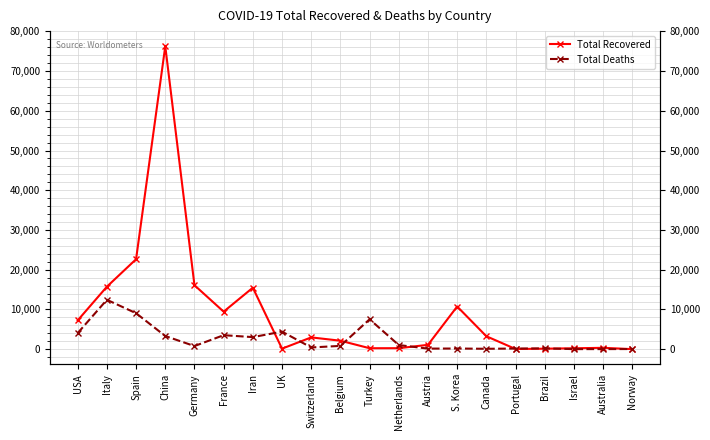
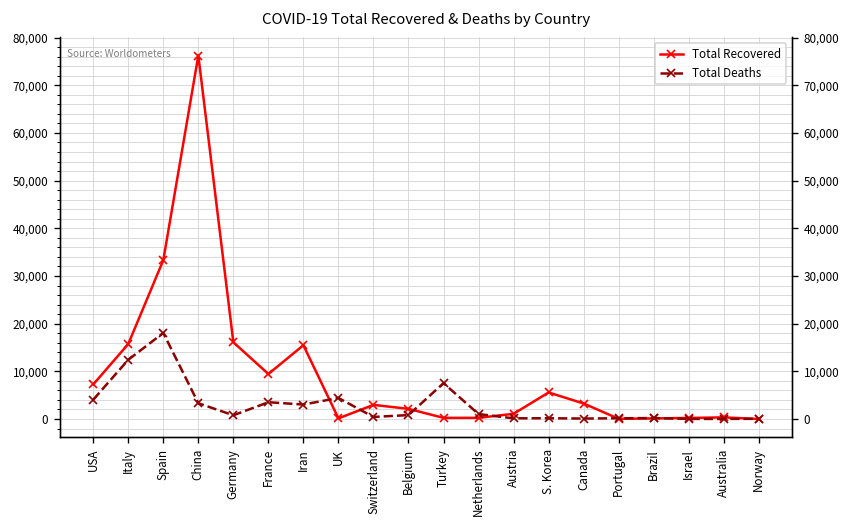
Total Recovered, Spain: 23,000 -> 33,000
Total Deaths, Spain: 9,000 -> 18,000
Total Recovered, S. Korea: 11,000 -> 6,000
